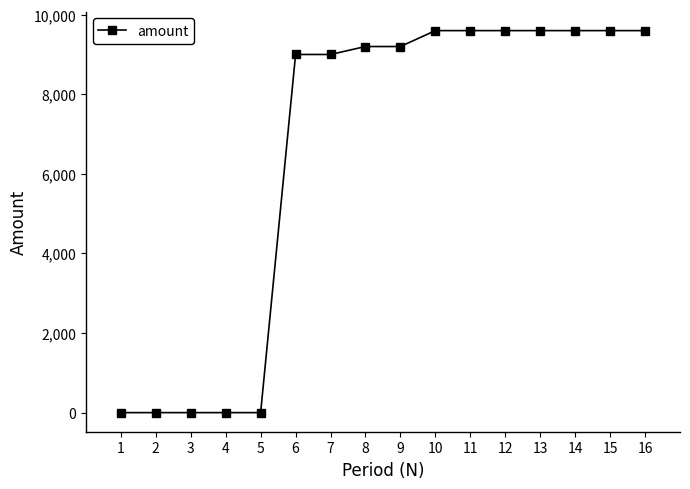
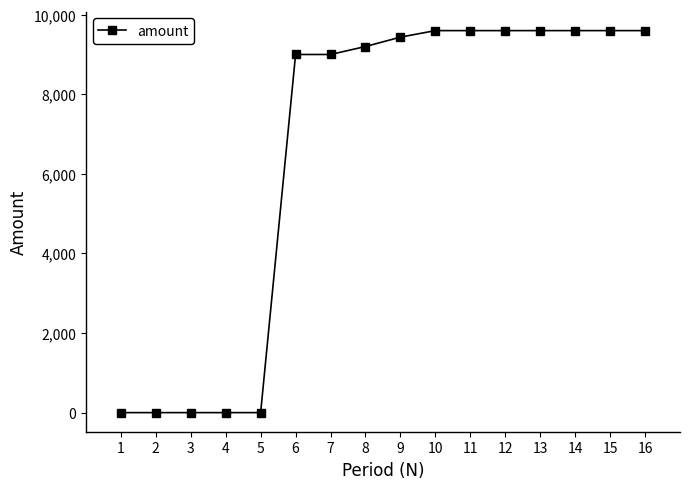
9: 9,200 -> 9,400
